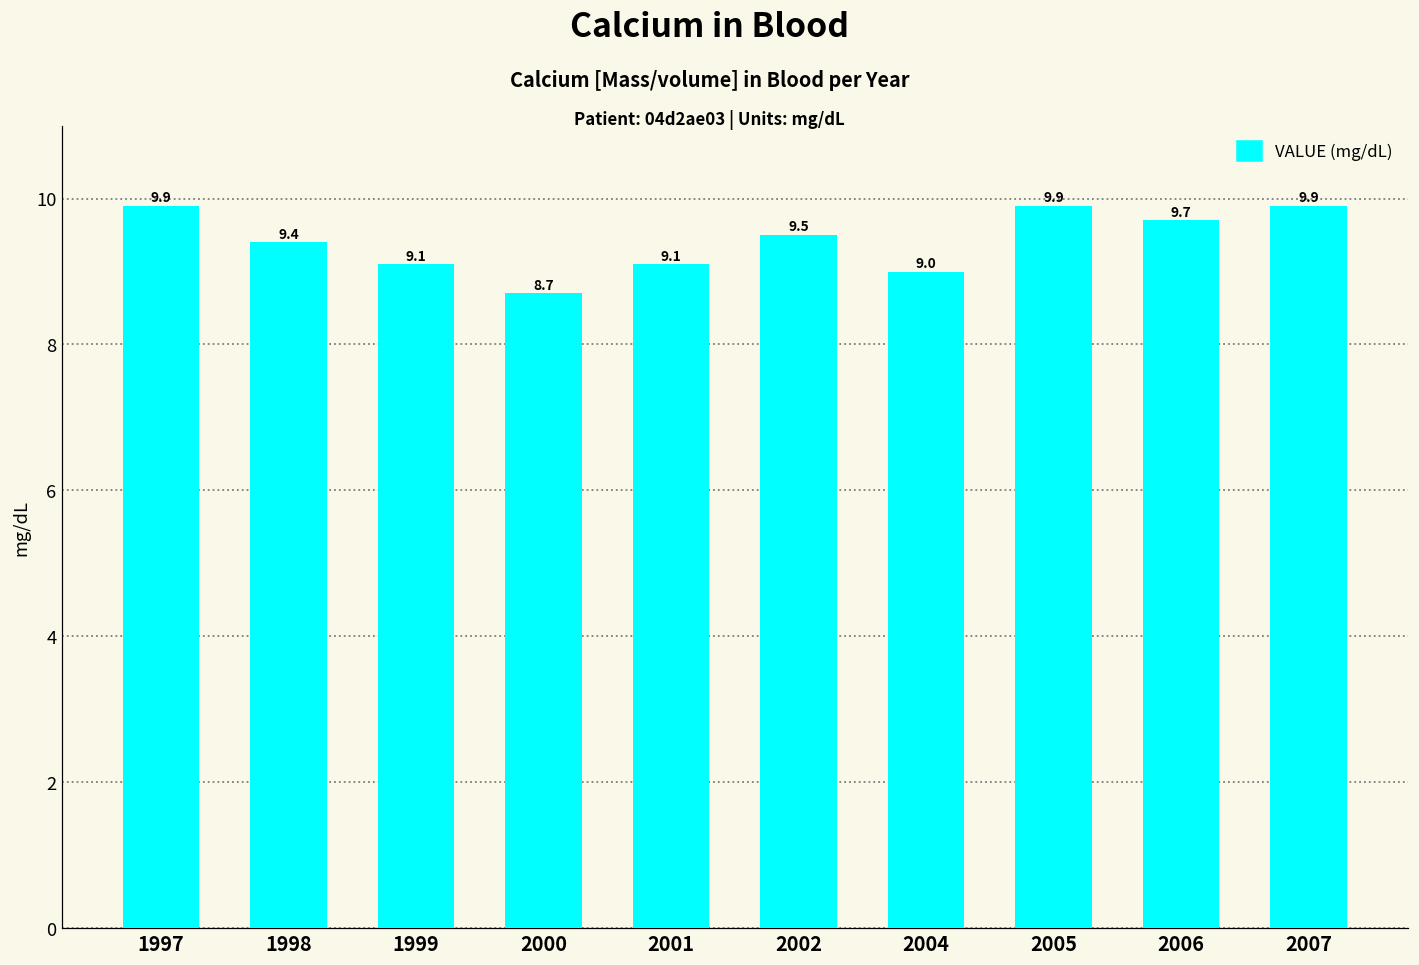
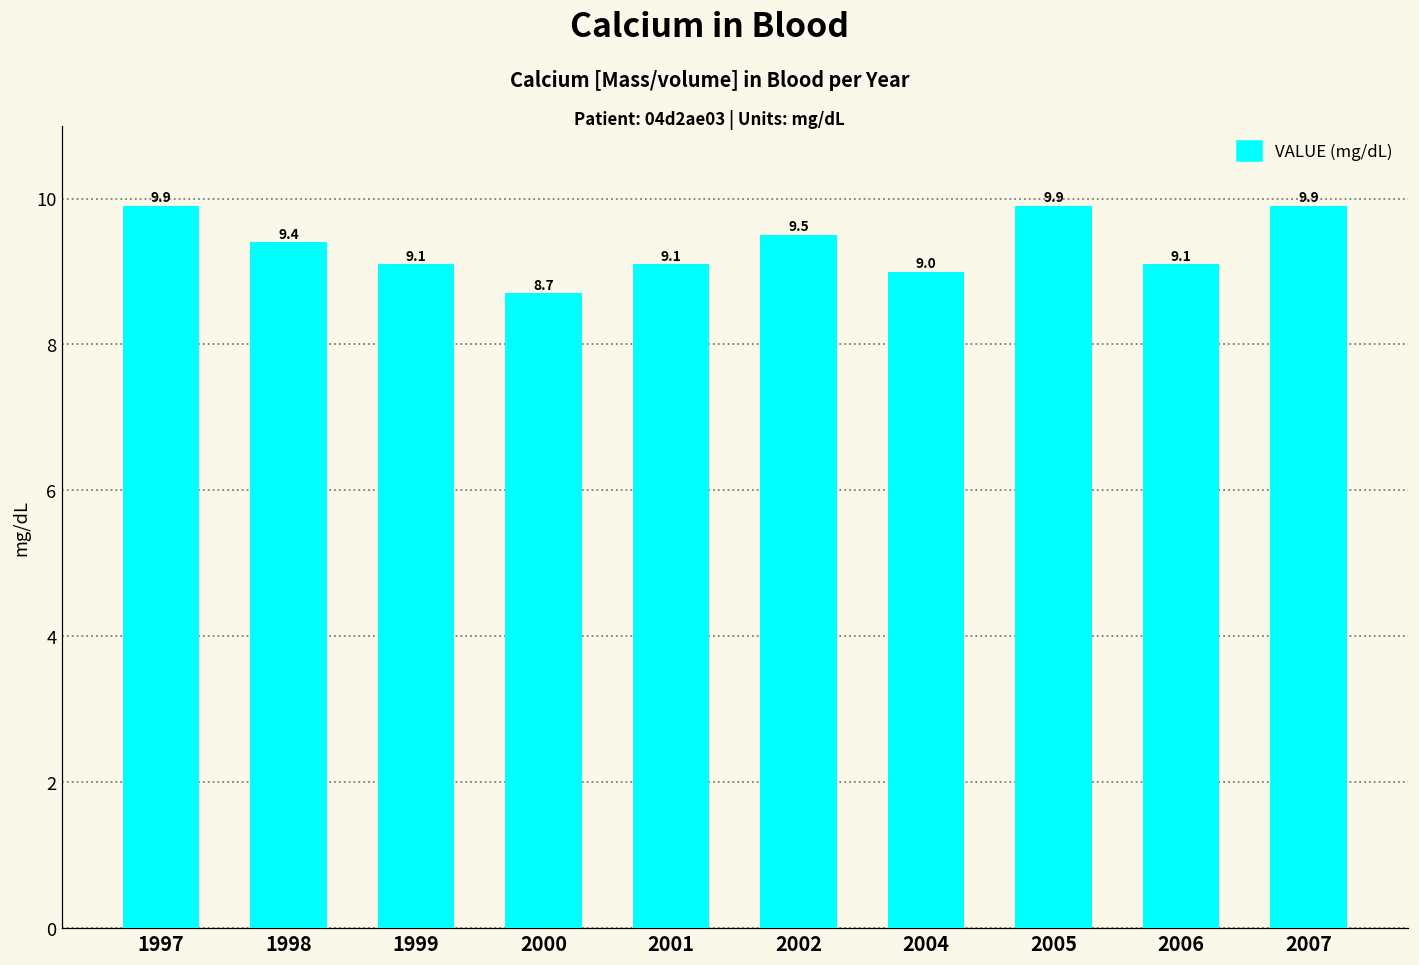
2006: 9.7 -> 9.1
